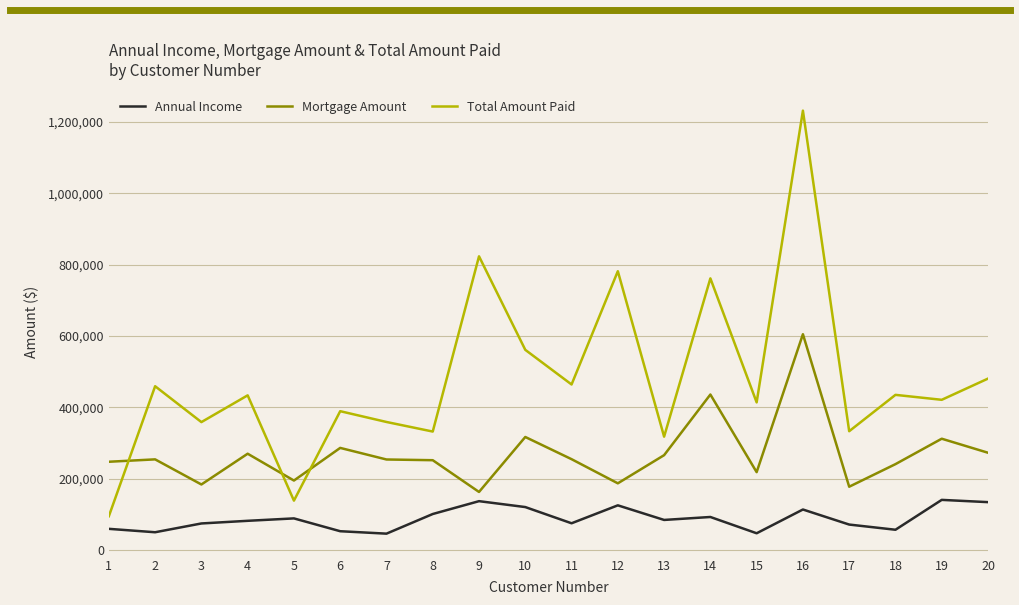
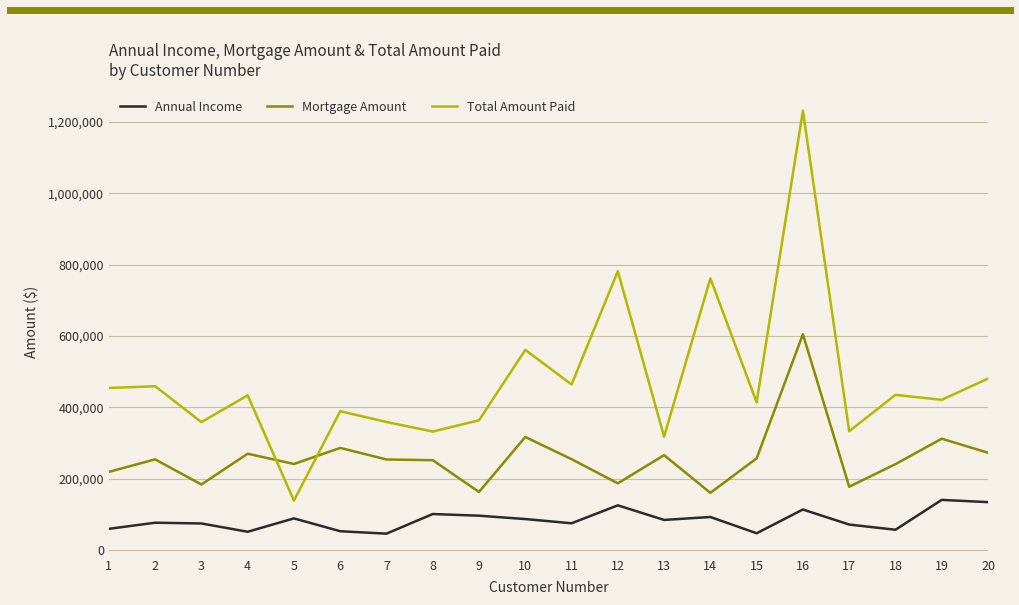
Mortgage Amount, 1: 250,000 -> 220,000
Total Amount Paid, 1: 90,000 -> 450,000
Annual Income, 2: 50,000 -> 80,000
Annual Income, 4: 80,000 -> 50,000
Mortgage Amount, 5: 190,000 -> 240,000
Annual Income, 9: 140,000 -> 100,000
Total Amount Paid, 9: 820,000 -> 360,000
Annual Income, 10: 120,000 -> 90,000
Mortgage Amount, 14: 440,000 -> 160,000
Mortgage Amount, 15: 220,000 -> 260,000
